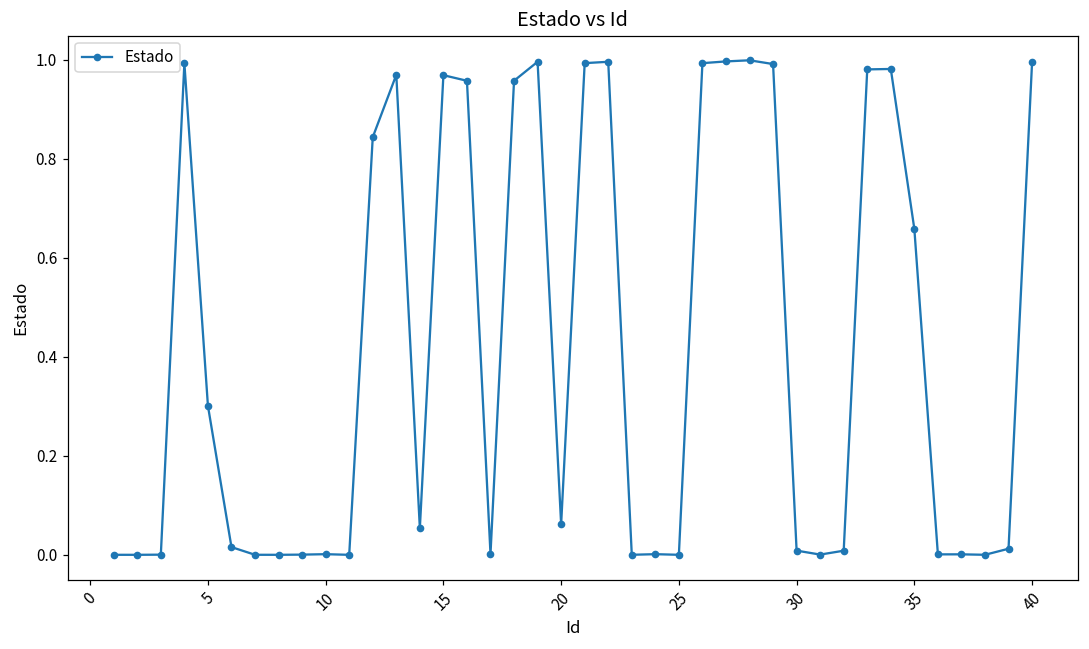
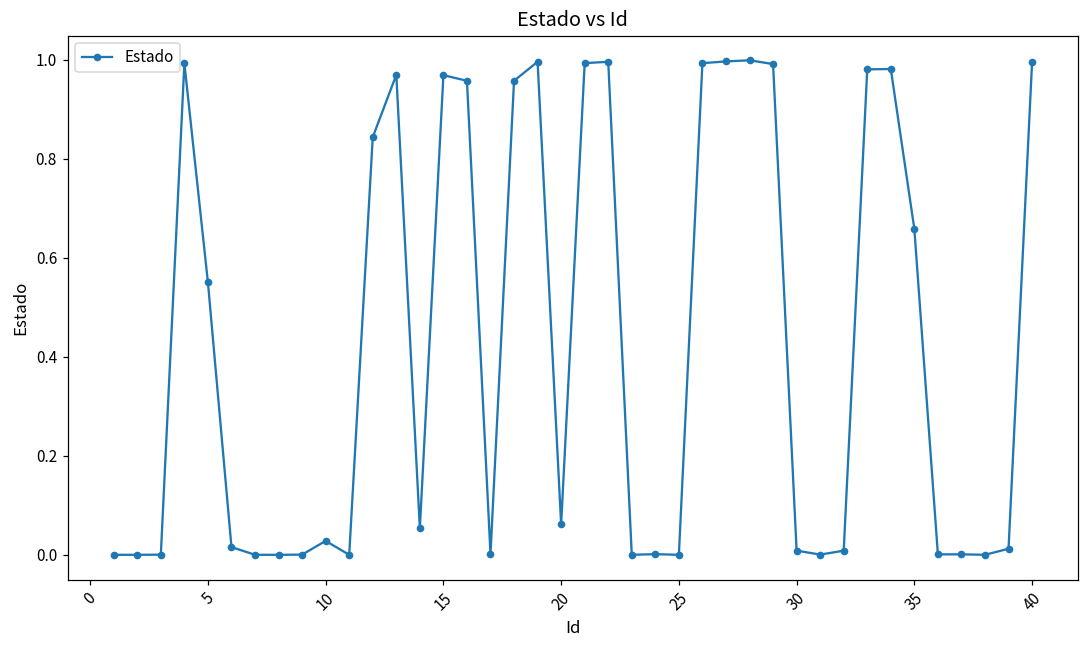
5: 0.30 -> 0.55
10: 0.00 -> 0.03
